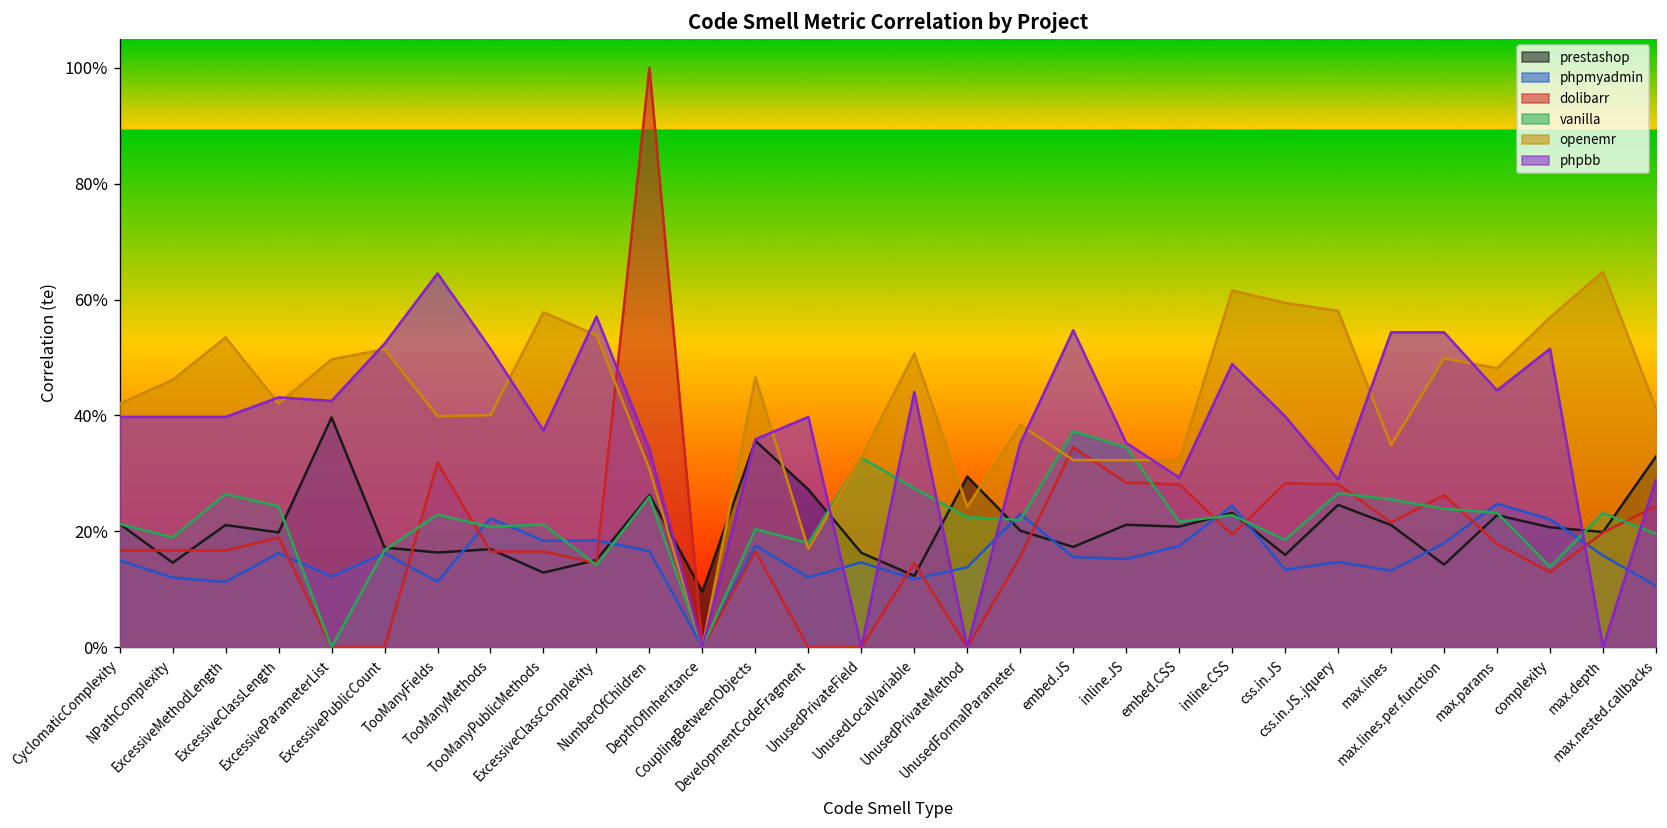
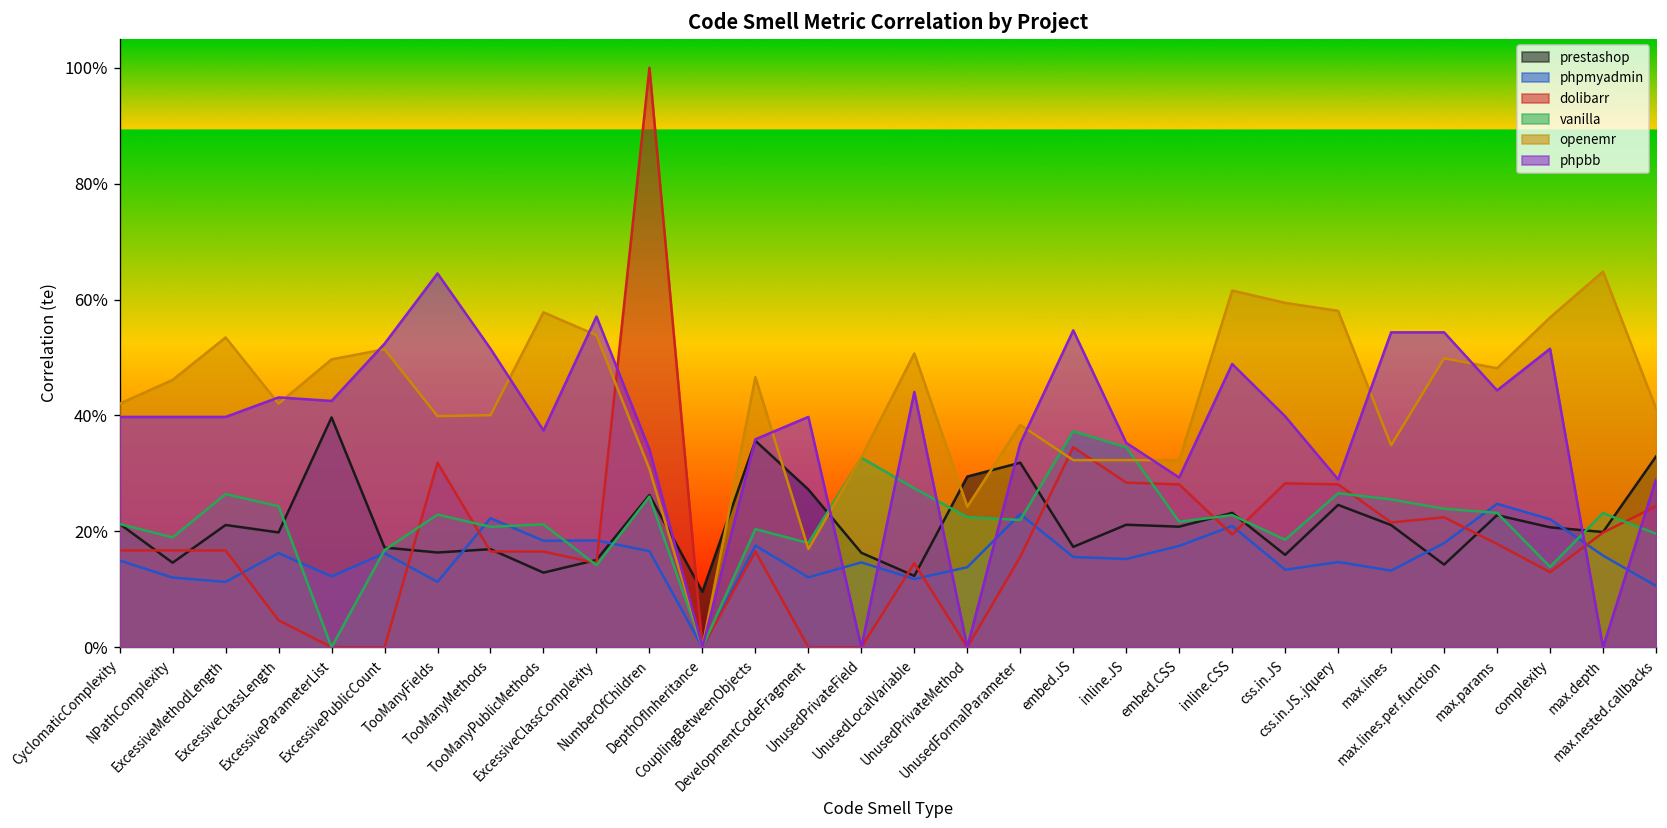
dolibarr, ExcessiveClassLength: 19% -> 5%
prestashop, UnusedFormalParameter: 20% -> 32%
phpmyadmin, inline.CSS: 24% -> 21%
dolibarr, max.lines.per.function: 26% -> 22%
